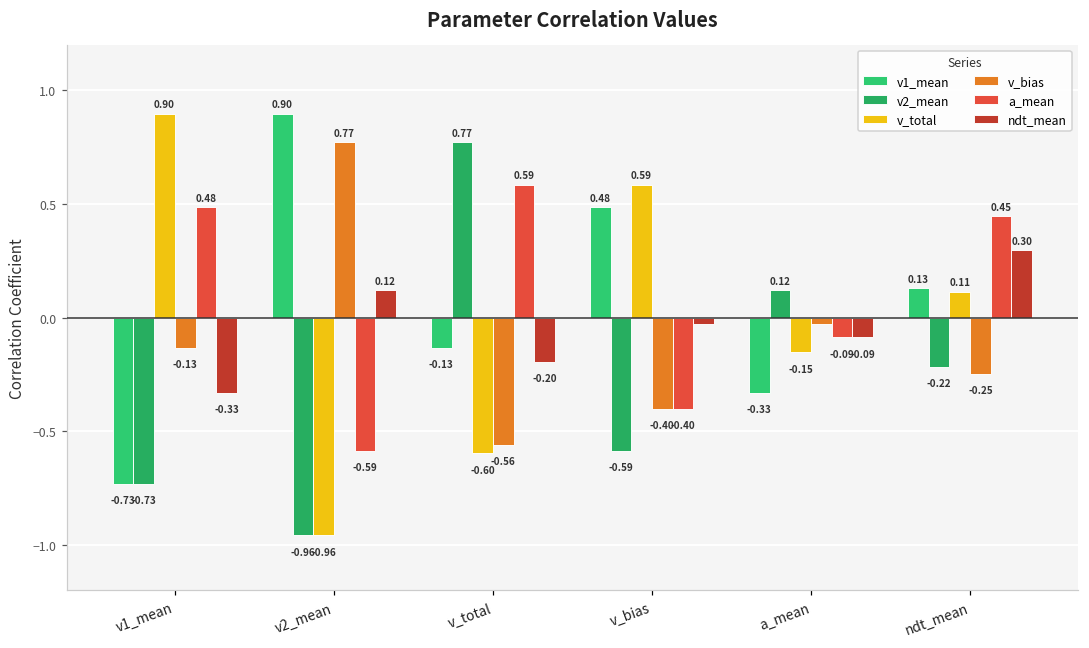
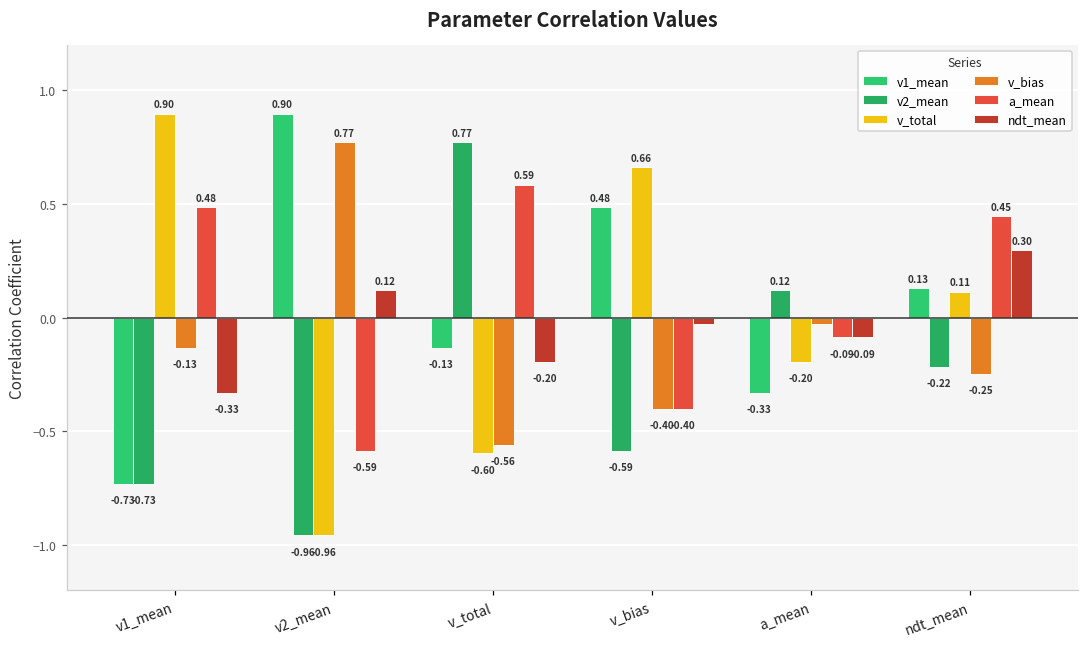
v_total, v_bias: 0.59 -> 0.66
v_total, a_mean: -0.15 -> -0.20
